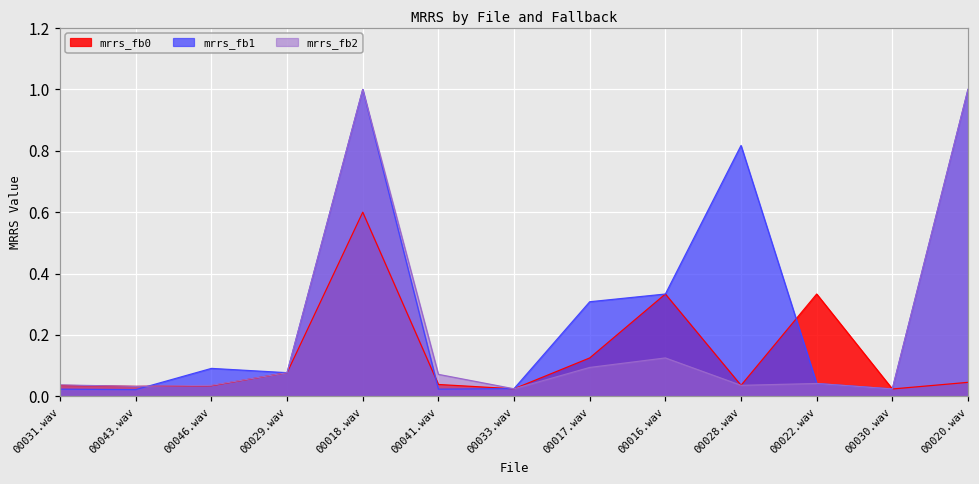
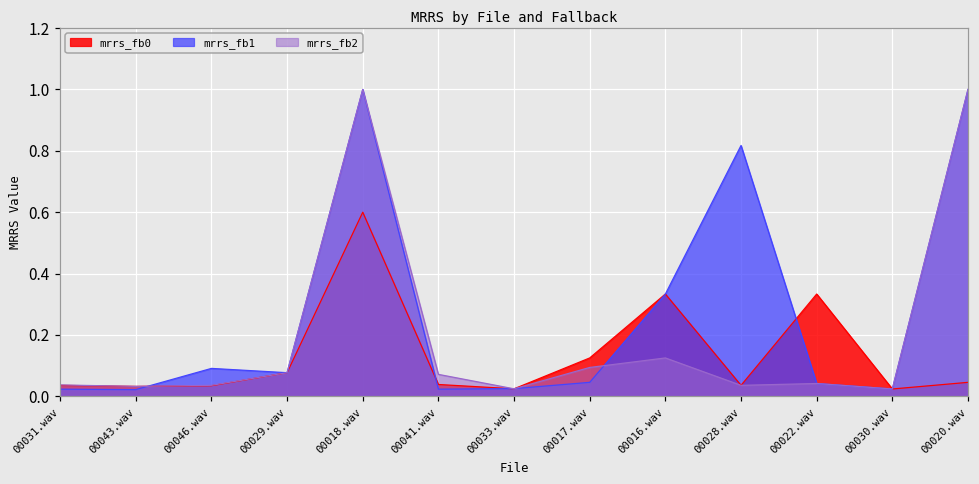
mrrs_fb1, 00017.wav: 0.31 -> 0.05
